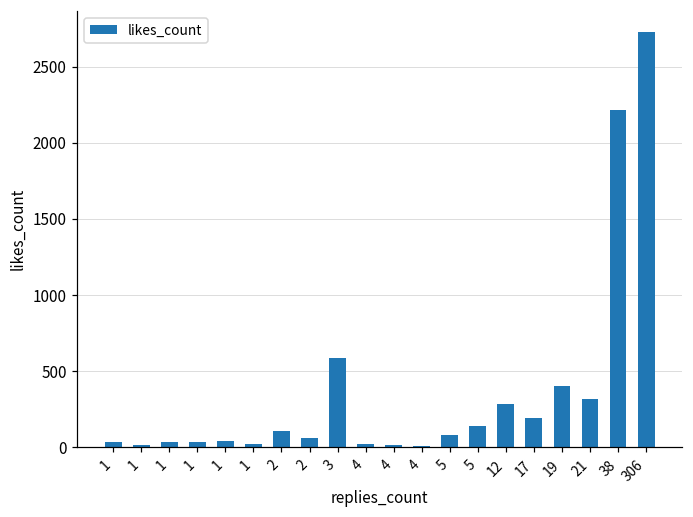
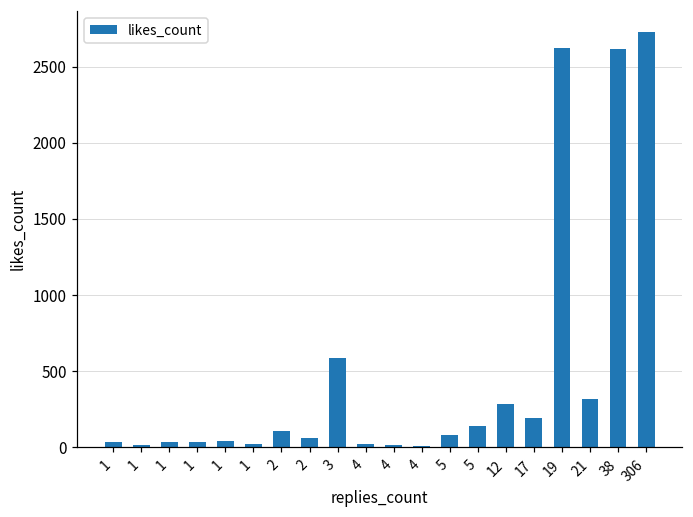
19: 400 -> 2620
38: 2210 -> 2610
